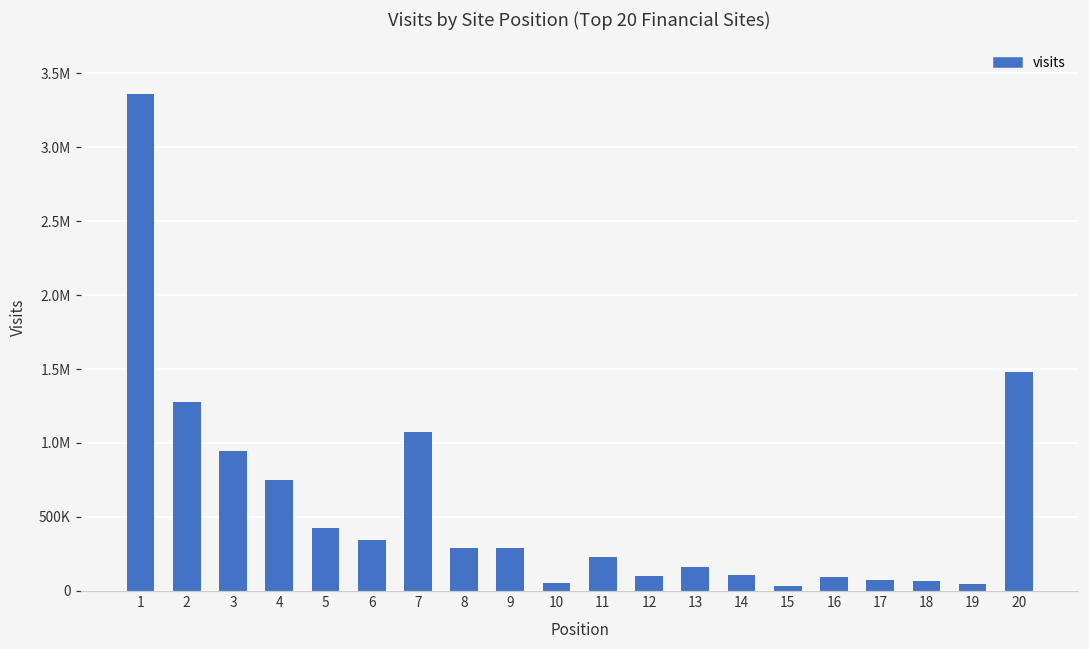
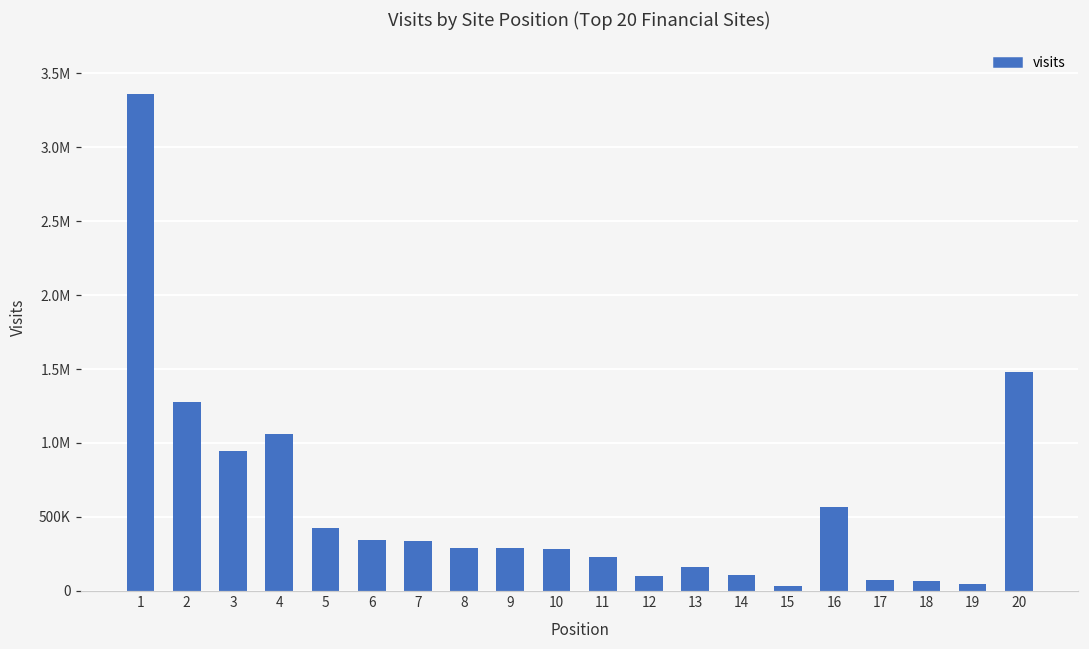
4: 750000 -> 1060000
7: 1070000 -> 340000
10: 50000 -> 280000
16: 90000 -> 570000
